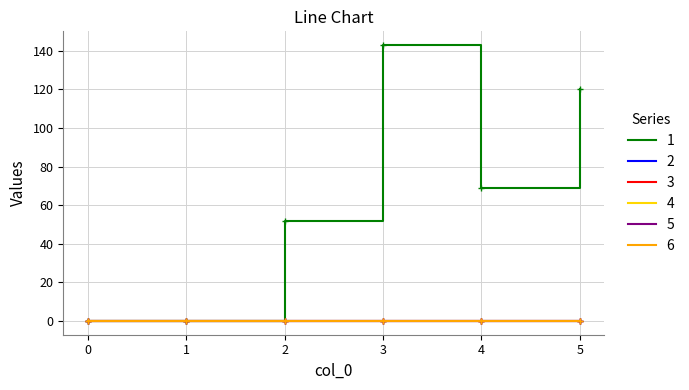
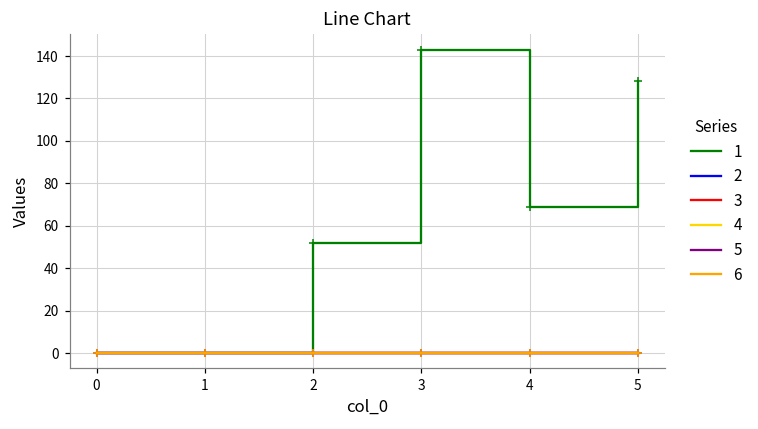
1, 5: 120 -> 128
